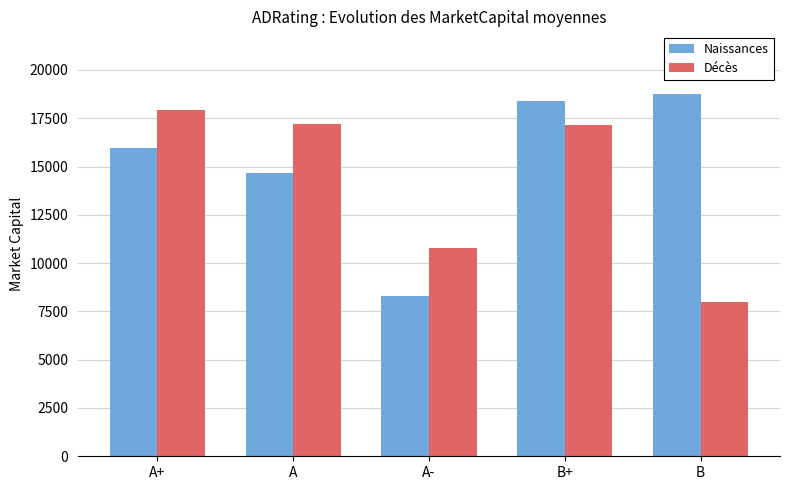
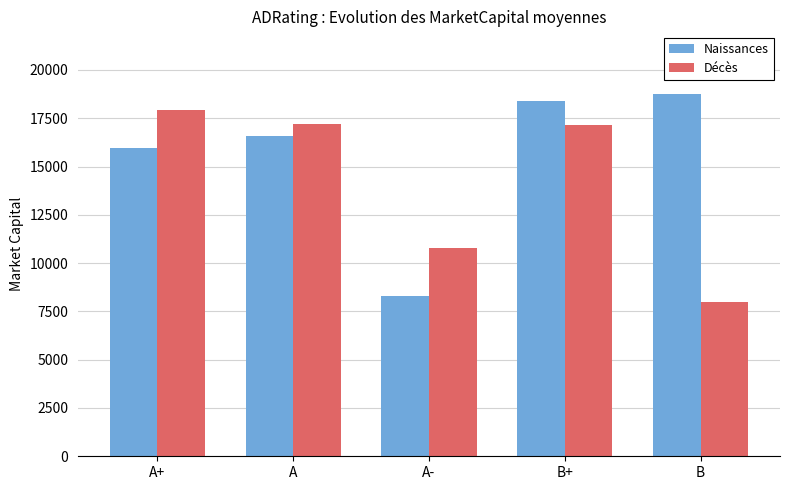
Naissances, A: 14600 -> 16600
